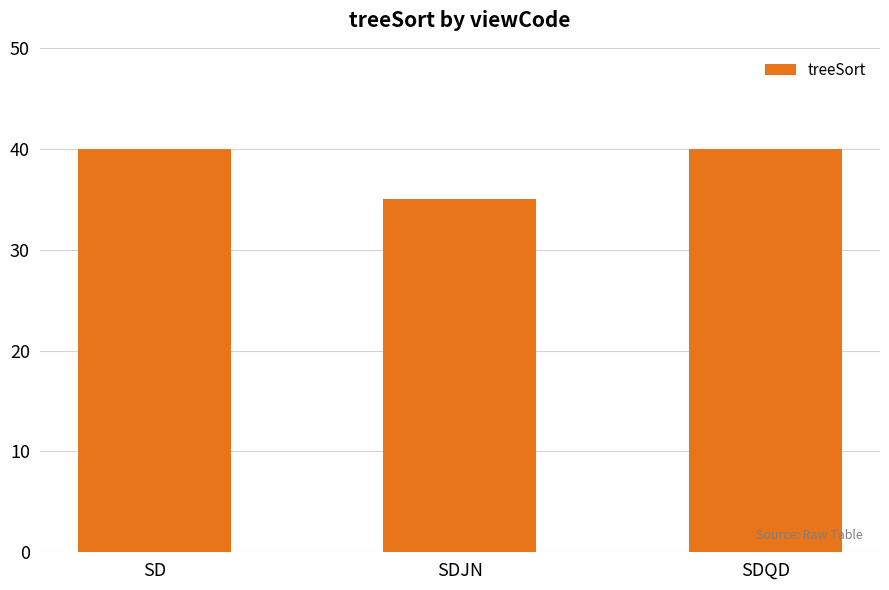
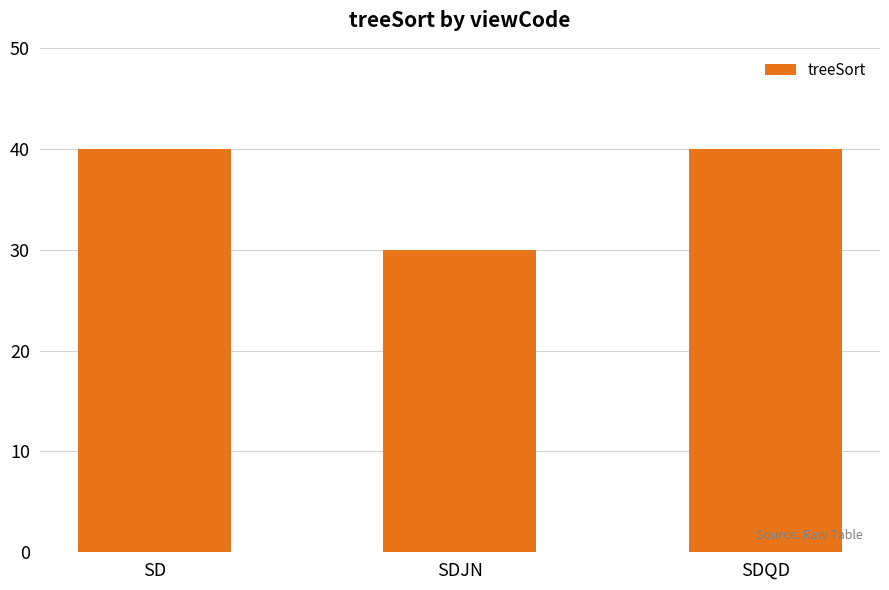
SDJN: 35 -> 30
